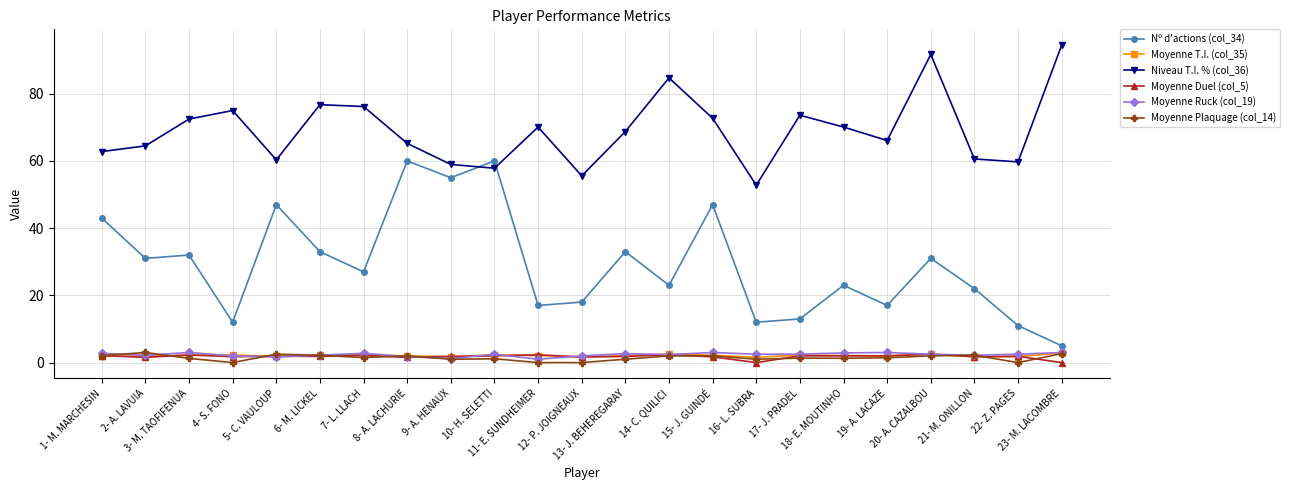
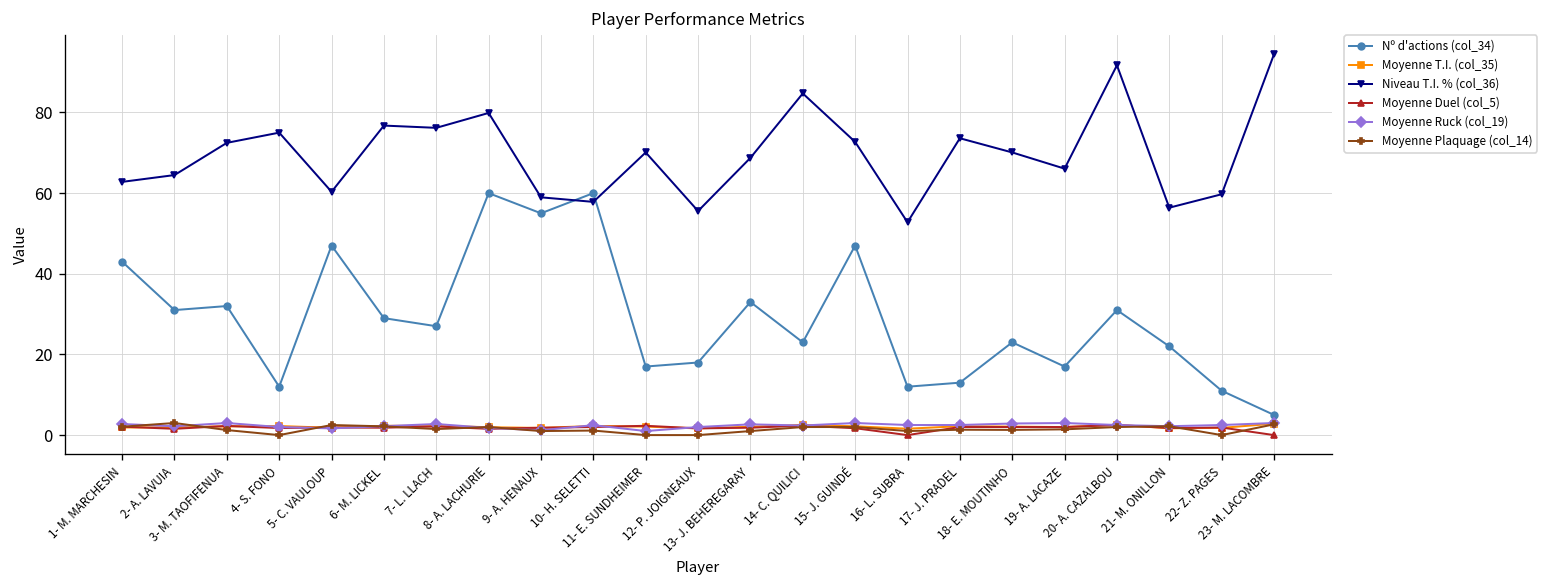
Nº d'actions (col_34), 6- M. LICKEL: 33 -> 29
Niveau T.I. % (col_36), 8- A. LACHURIE: 65 -> 80
Niveau T.I. % (col_36), 21- M. ONILLON: 61 -> 56
